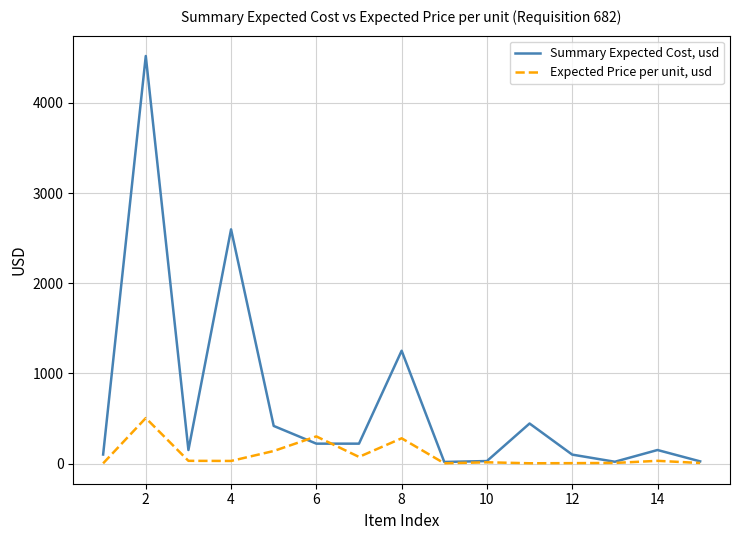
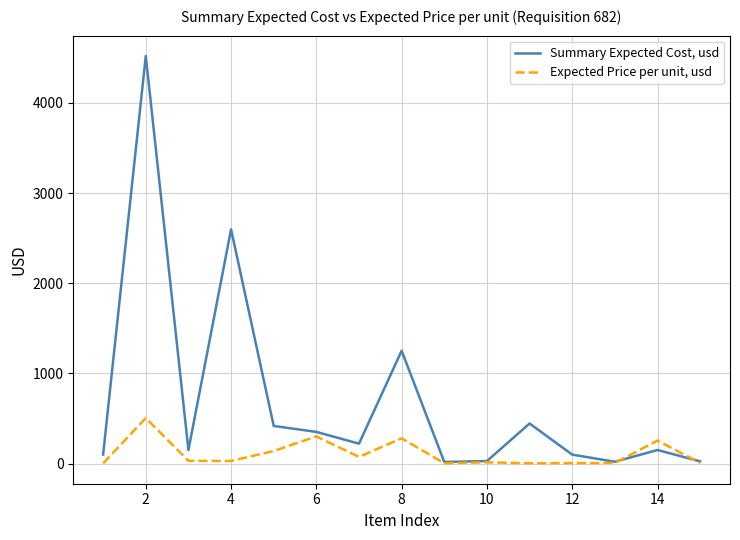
Summary Expected Cost, usd, 6: 200 -> 400
Expected Price per unit, usd, 14: 0 -> 300
